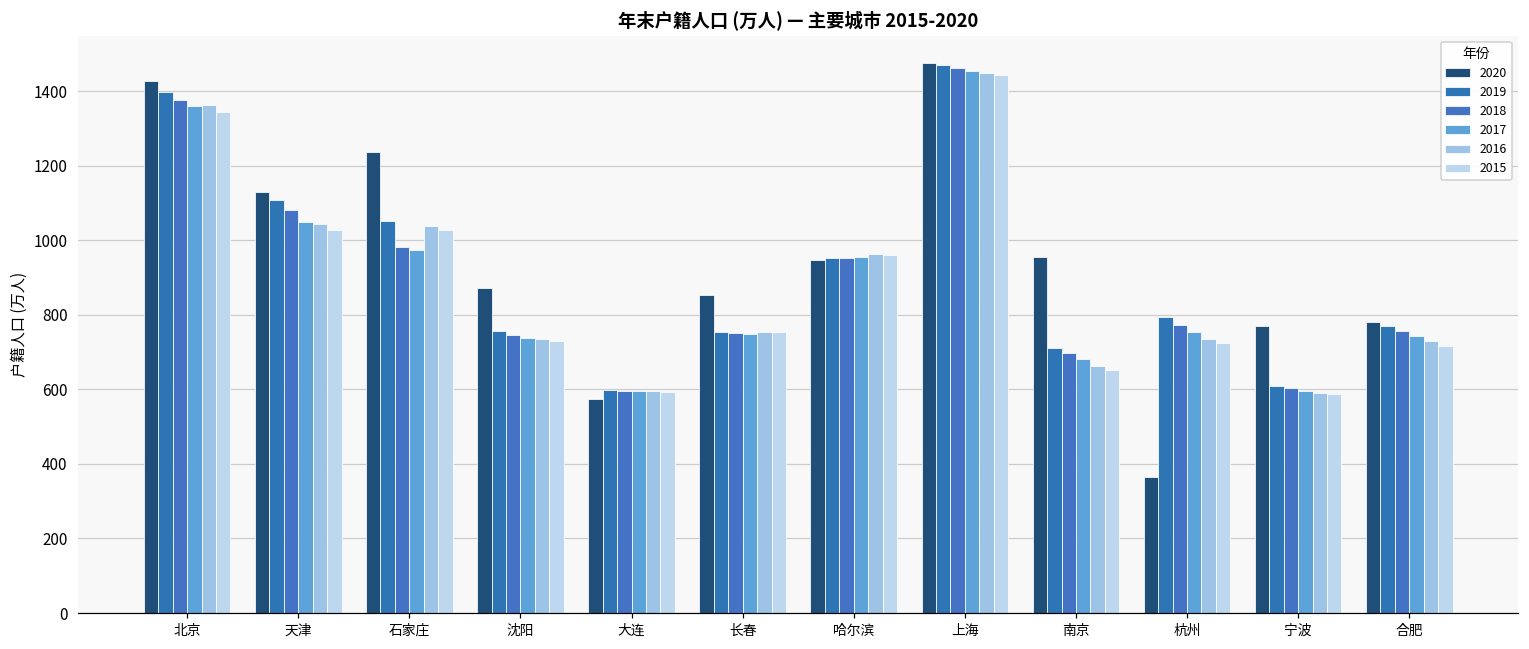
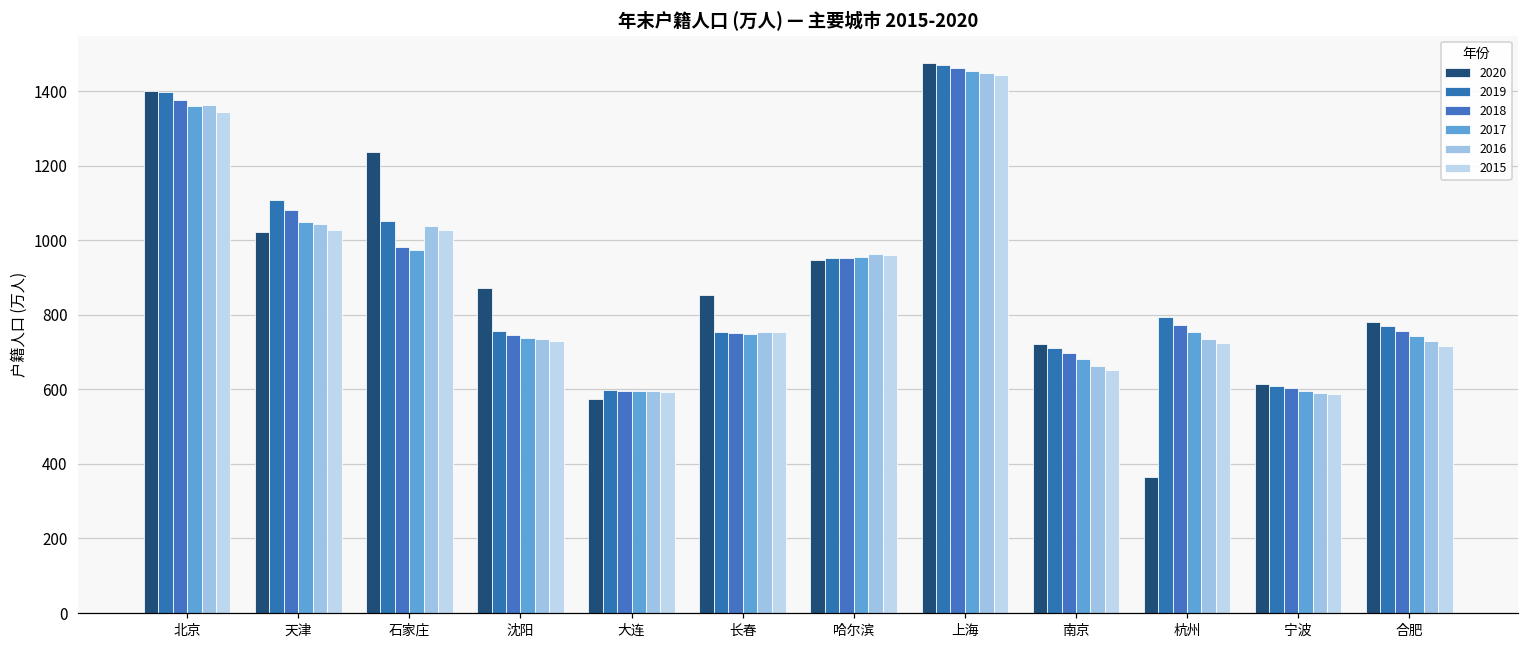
2020, 北京: 1430 -> 1400
2020, 天津: 1130 -> 1020
2020, 南京: 950 -> 720
2020, 宁波: 770 -> 610
